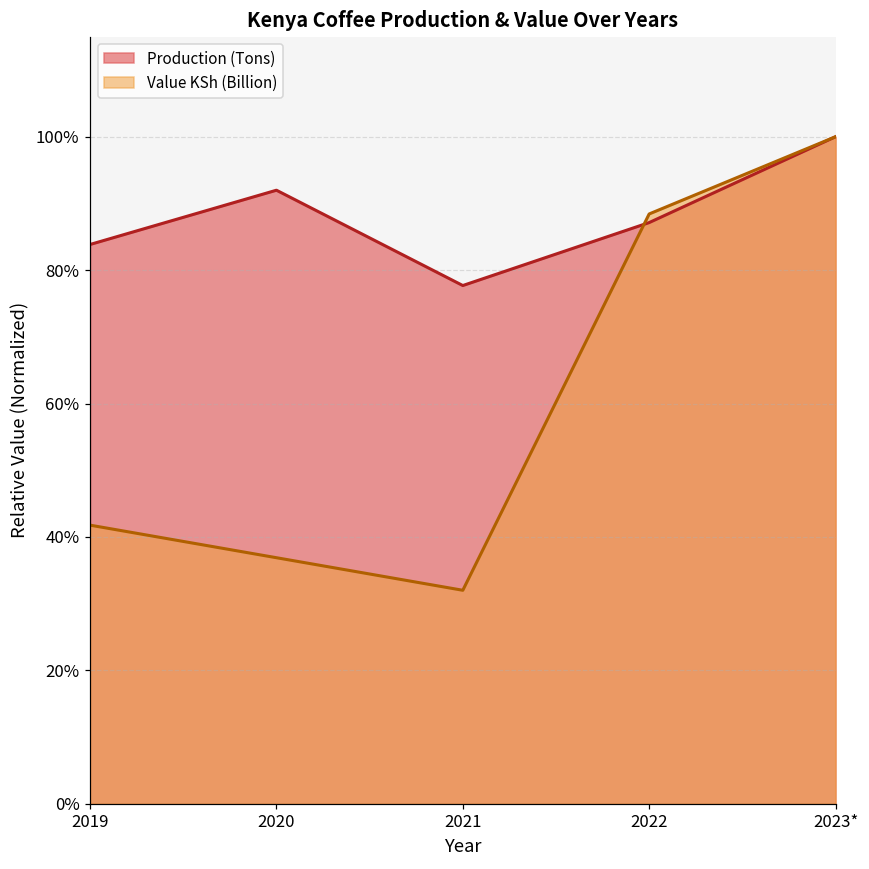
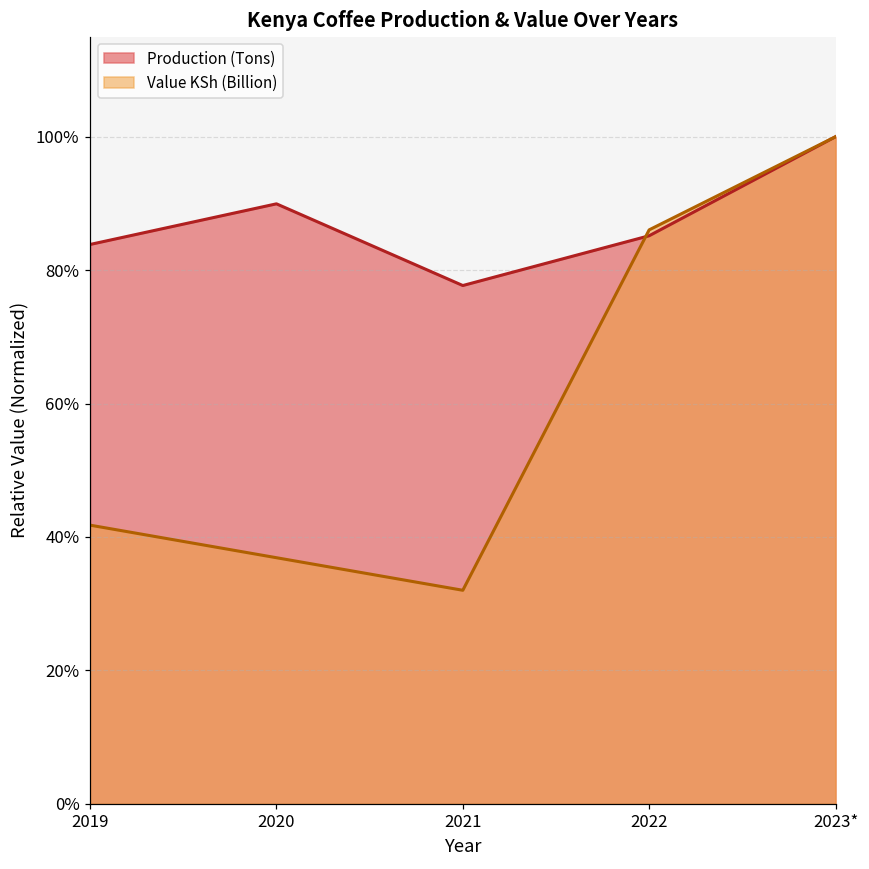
Production (Tons), 2020: 92% -> 90%
Production (Tons), 2022: 87% -> 85%
Value KSh (Billion), 2022: 88% -> 86%
